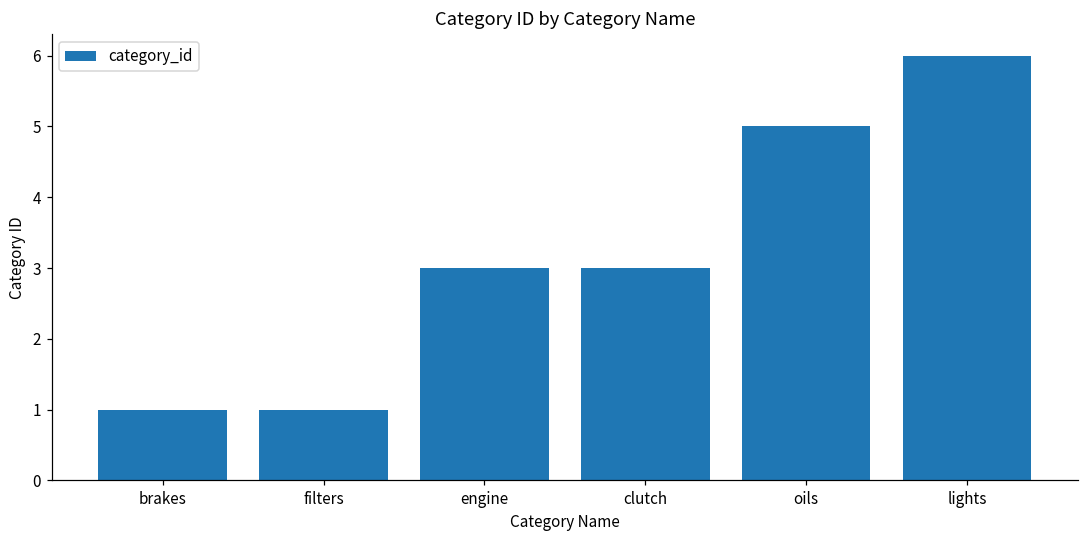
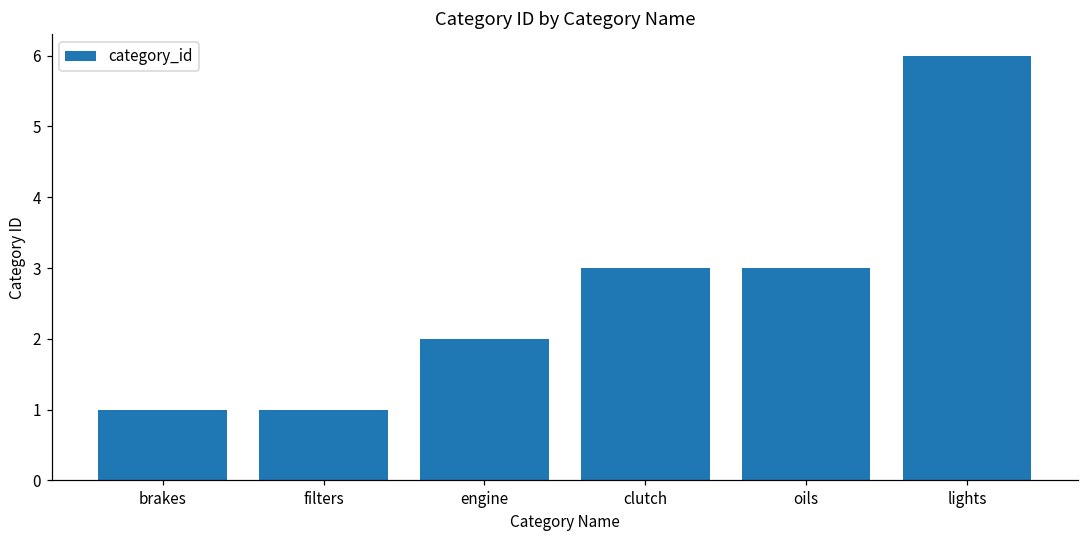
engine: 3 -> 2
oils: 5 -> 3
